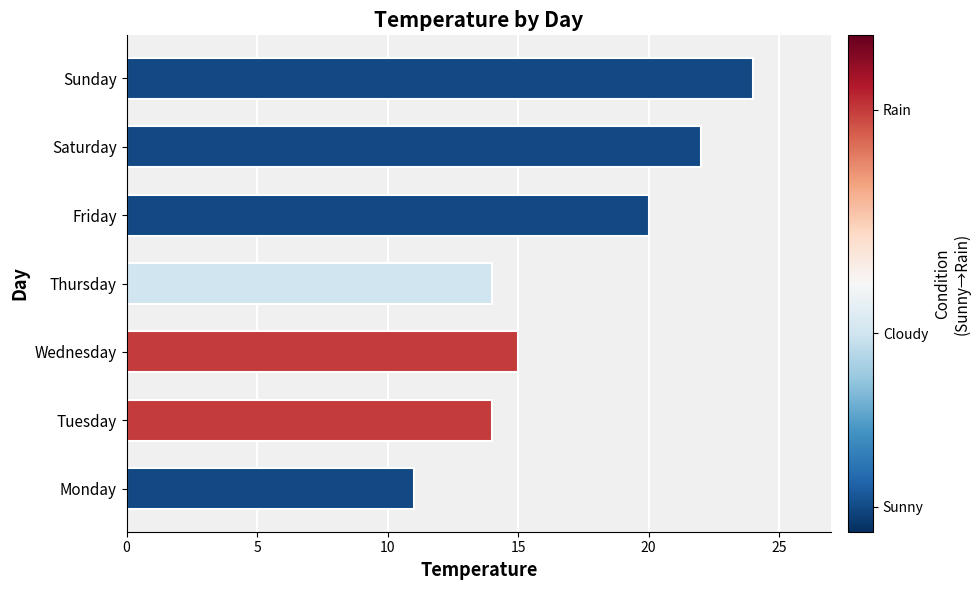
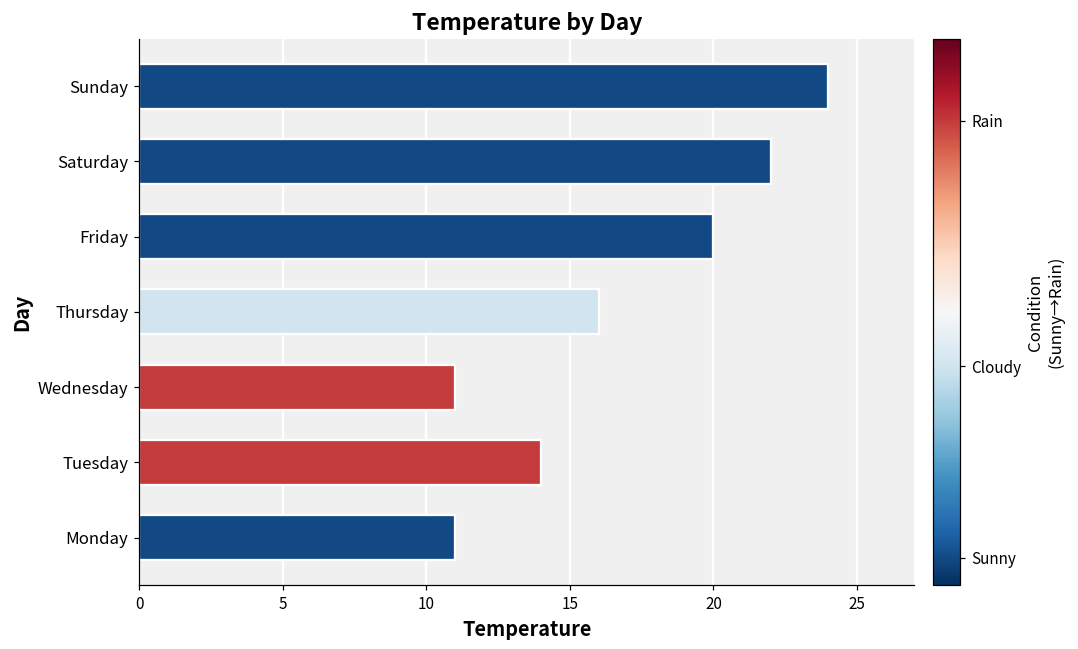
Thursday: 14 -> 16
Wednesday: 15 -> 11
